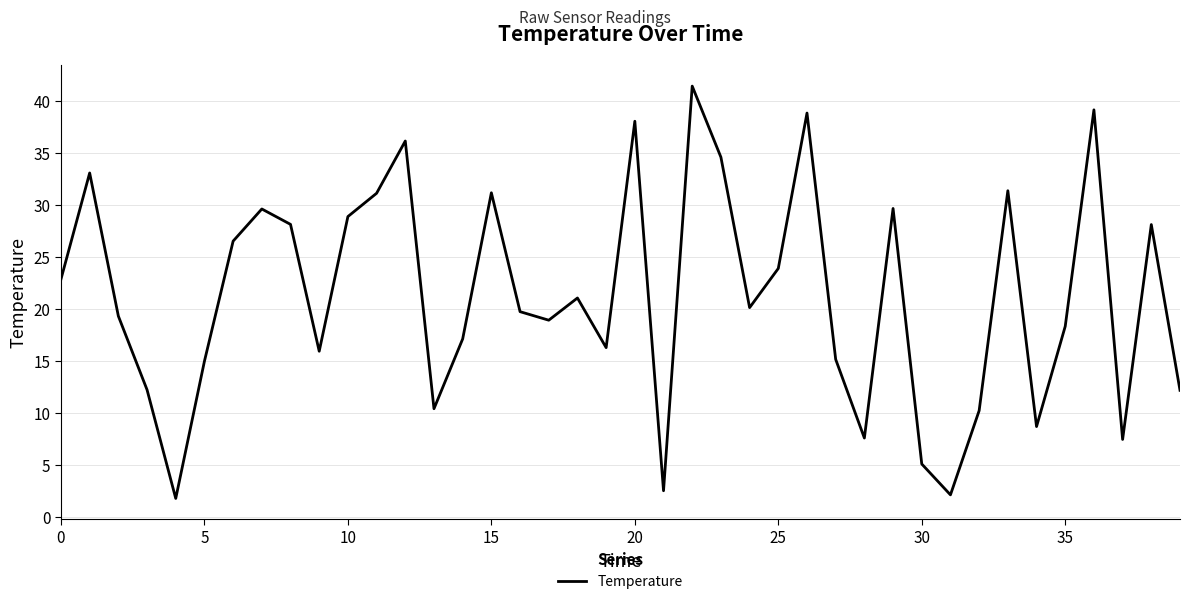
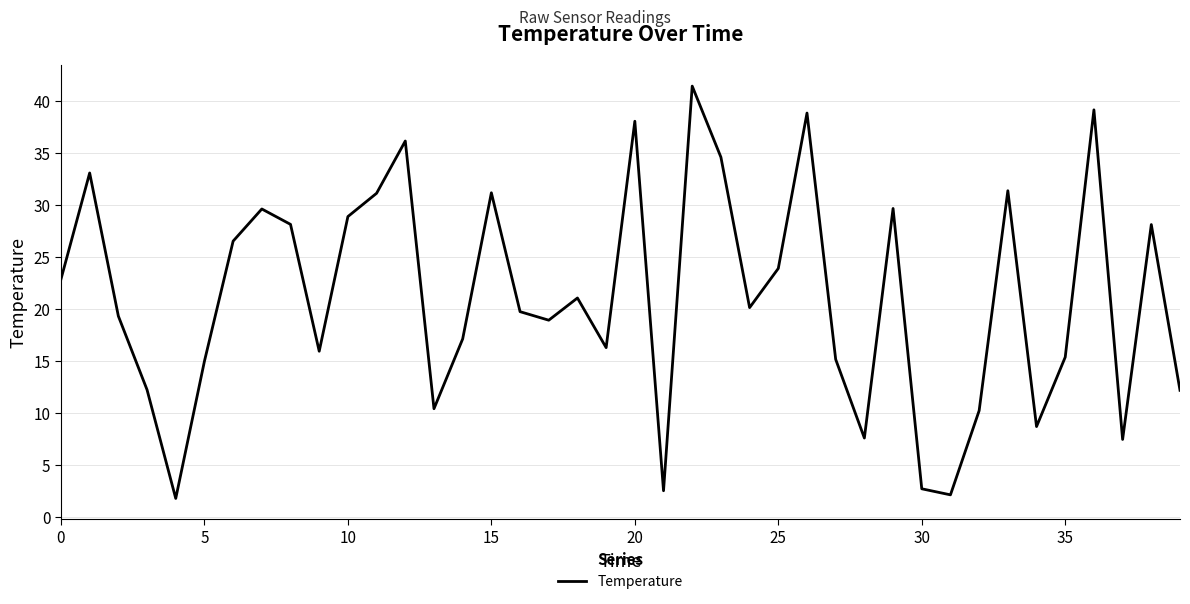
30: 5.1 -> 2.7
35: 18.3 -> 15.3
